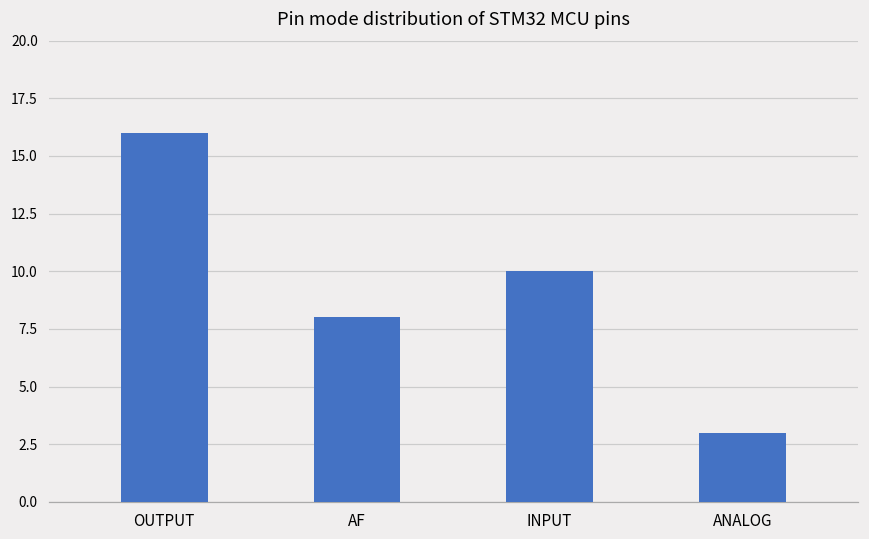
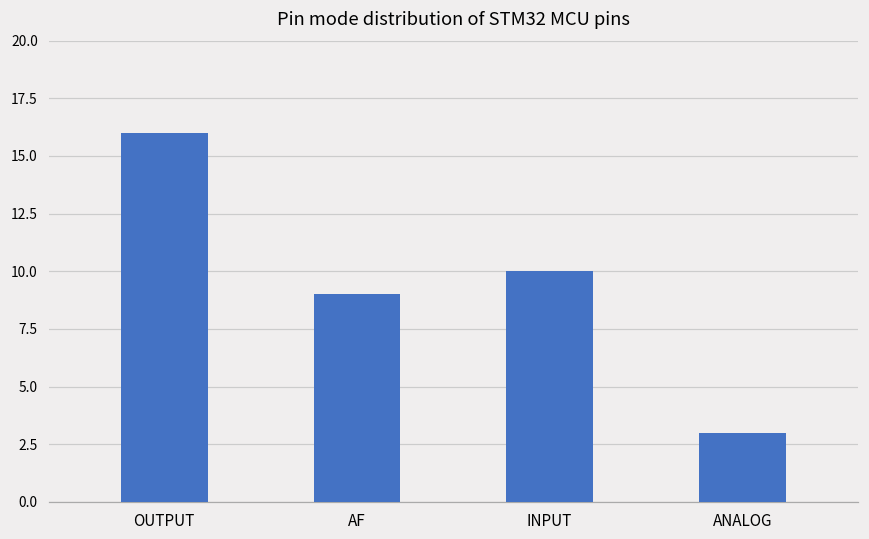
AF: 8 -> 9
